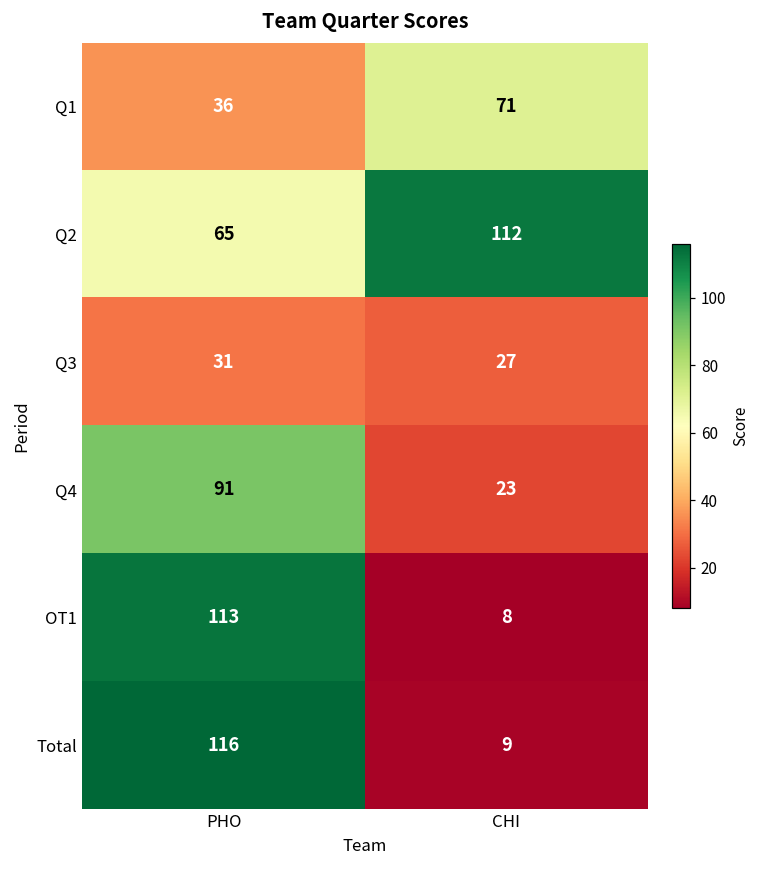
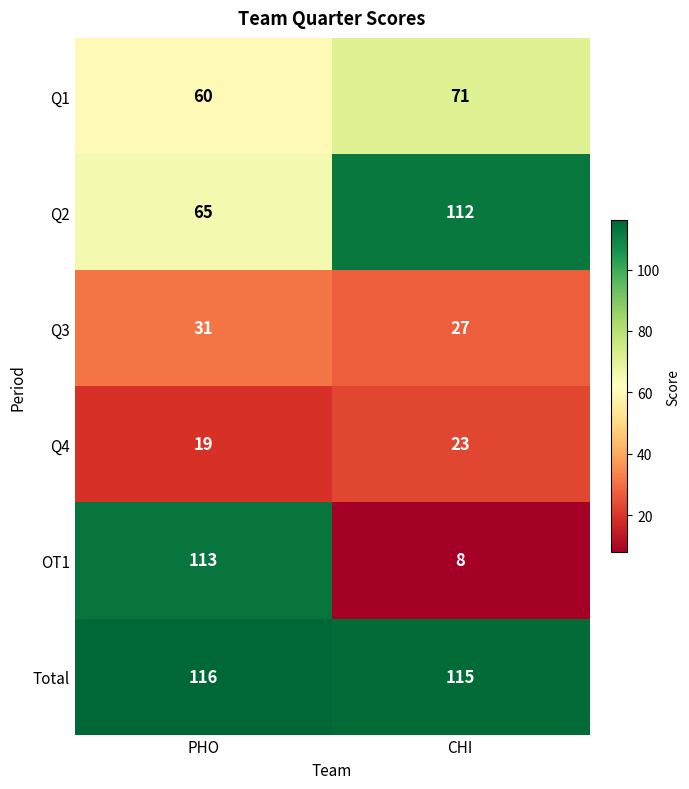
Q1, PHO: 36 -> 60
Q4, PHO: 91 -> 19
Total, CHI: 9 -> 115
